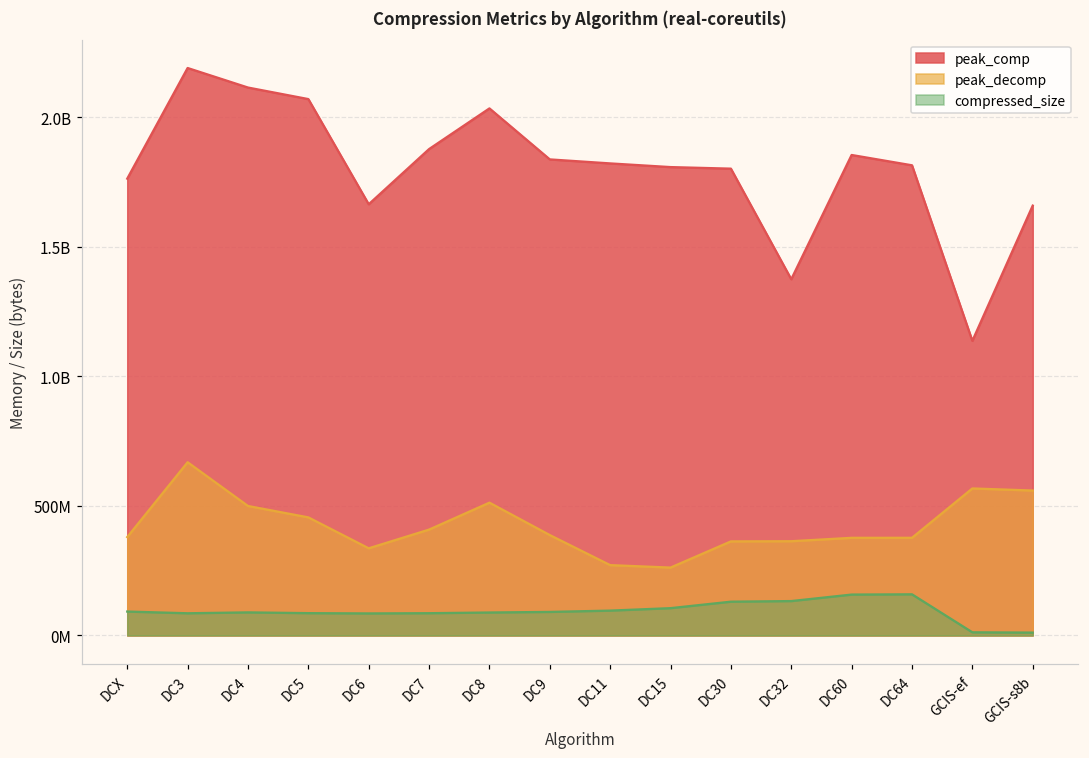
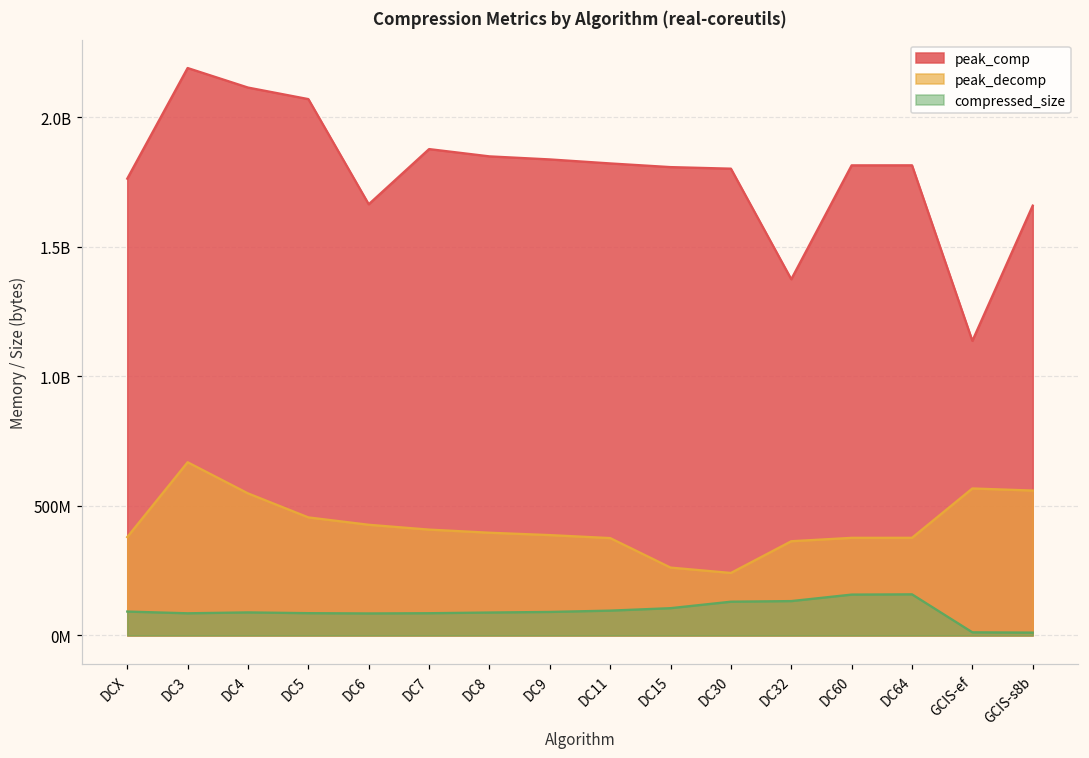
peak_decomp, DC4: 500000000 -> 550000000
peak_decomp, DC6: 340000000 -> 430000000
peak_comp, DC8: 2030000000 -> 1850000000
peak_decomp, DC8: 510000000 -> 400000000
peak_decomp, DC11: 270000000 -> 380000000
peak_decomp, DC30: 360000000 -> 240000000
peak_comp, DC60: 1850000000 -> 1810000000
